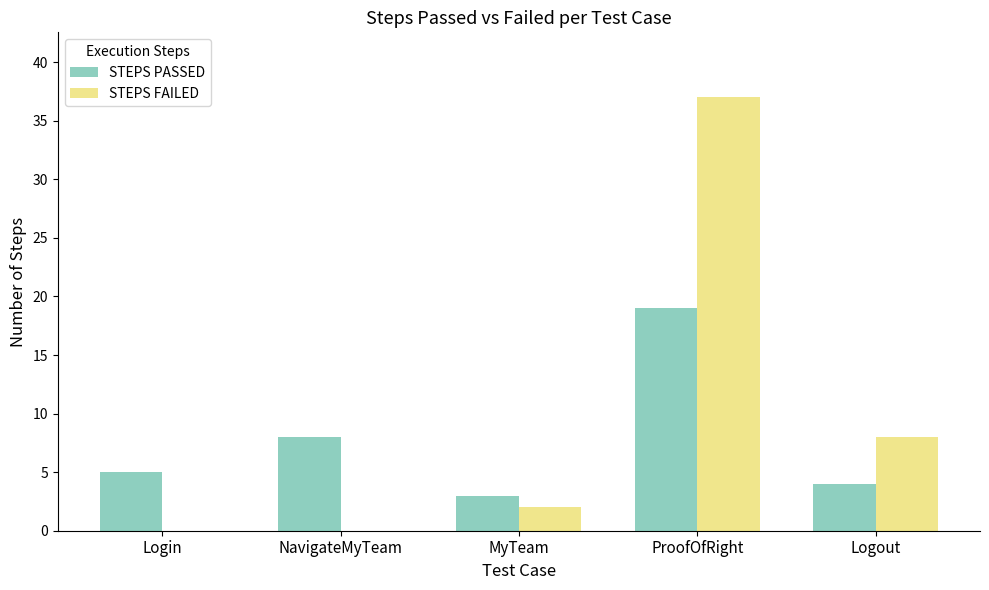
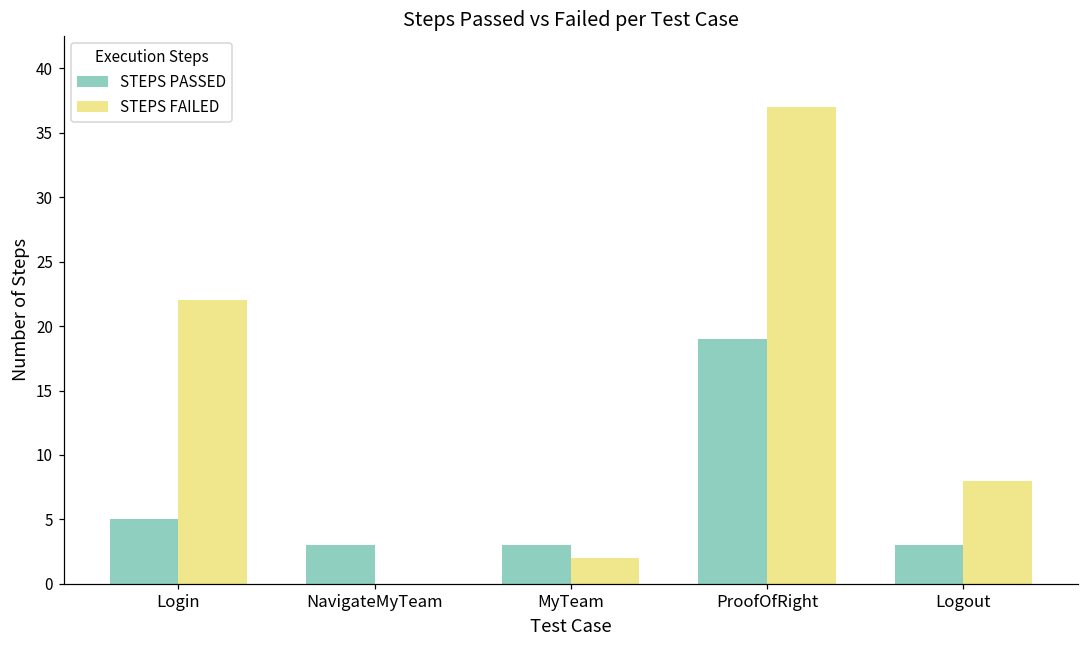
STEPS FAILED, Login: 0 -> 22
STEPS PASSED, NavigateMyTeam: 8 -> 3
STEPS PASSED, Logout: 4 -> 3
